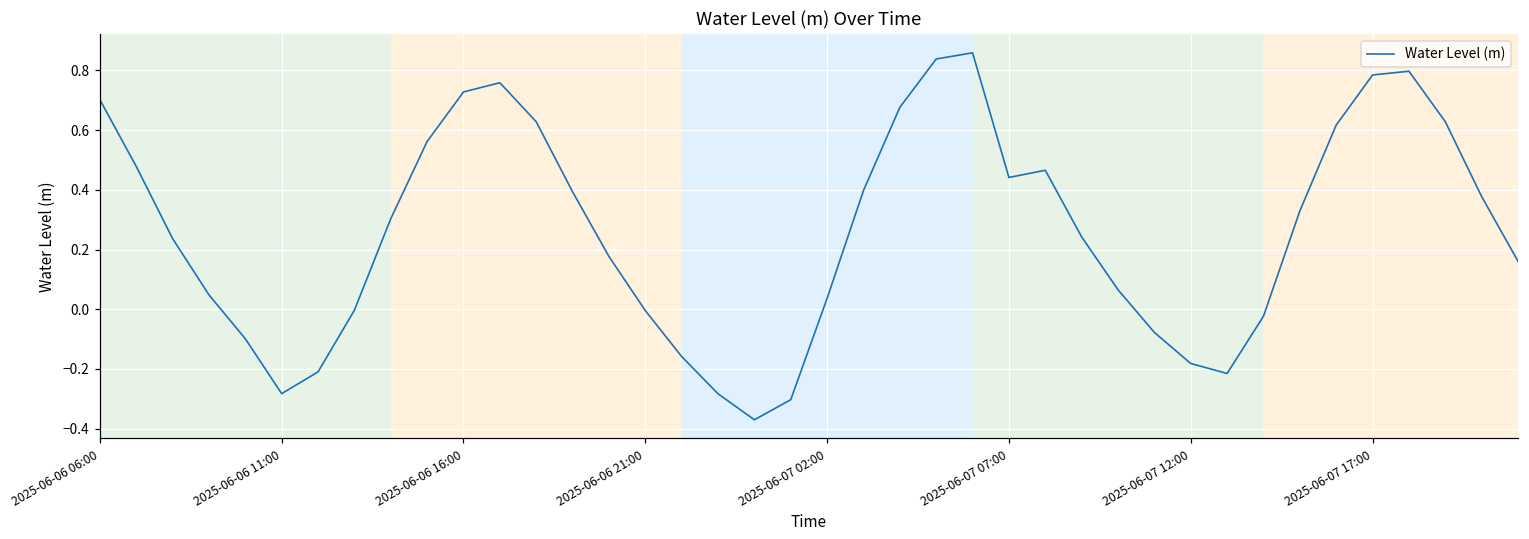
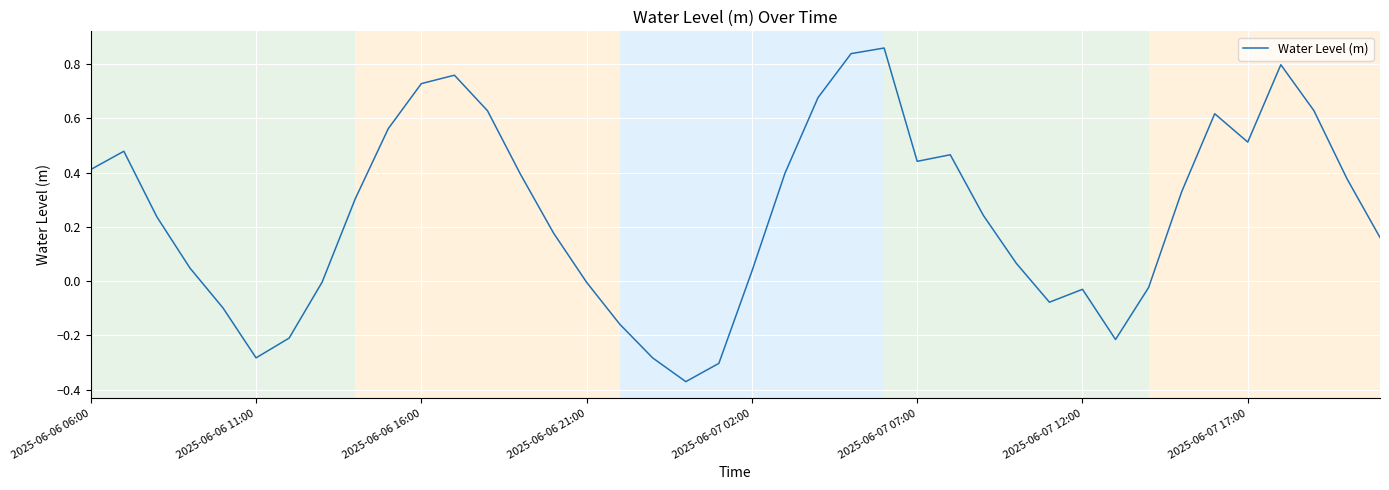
2025-06-06 06:00: 0.70 -> 0.41
2025-06-07 12:00: -0.18 -> -0.03
2025-06-07 17:00: 0.78 -> 0.51
